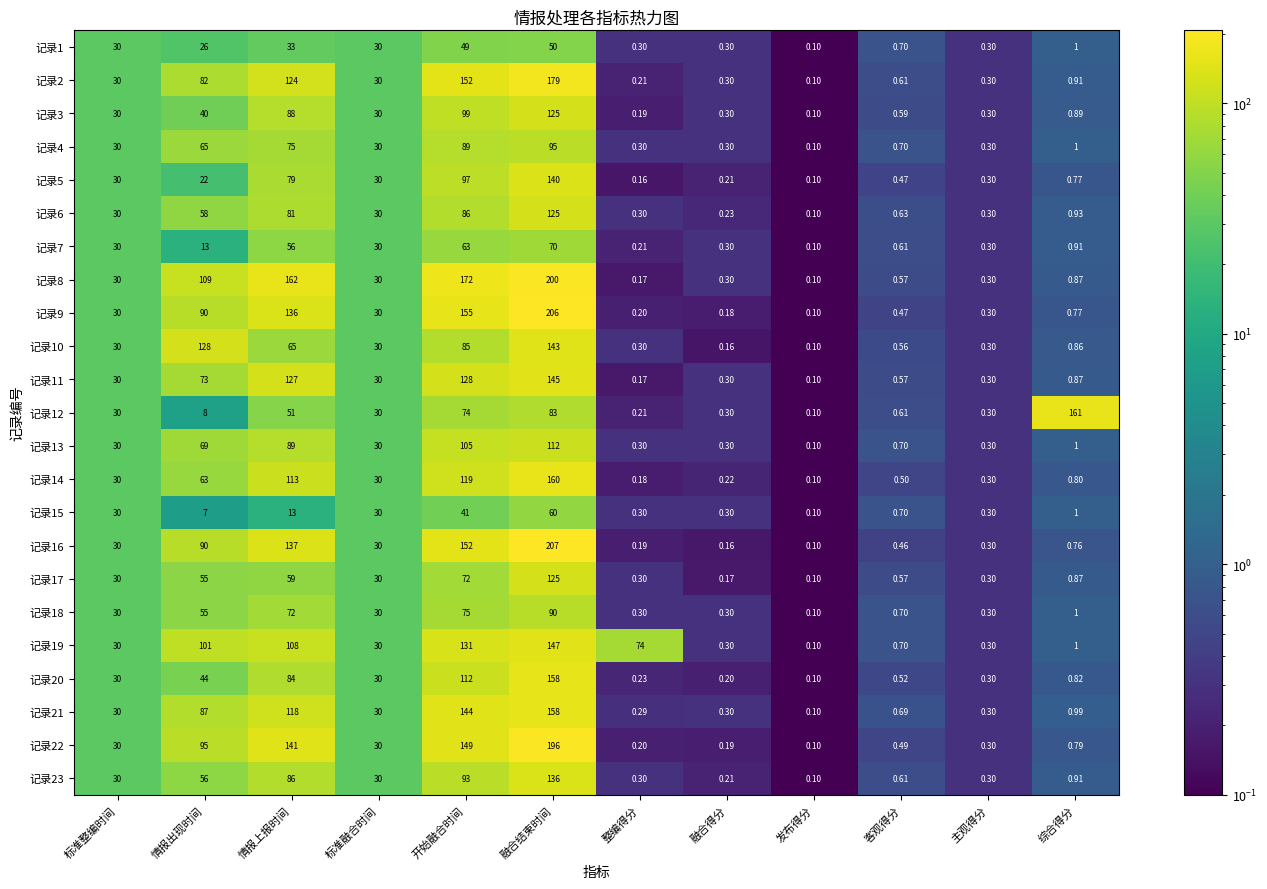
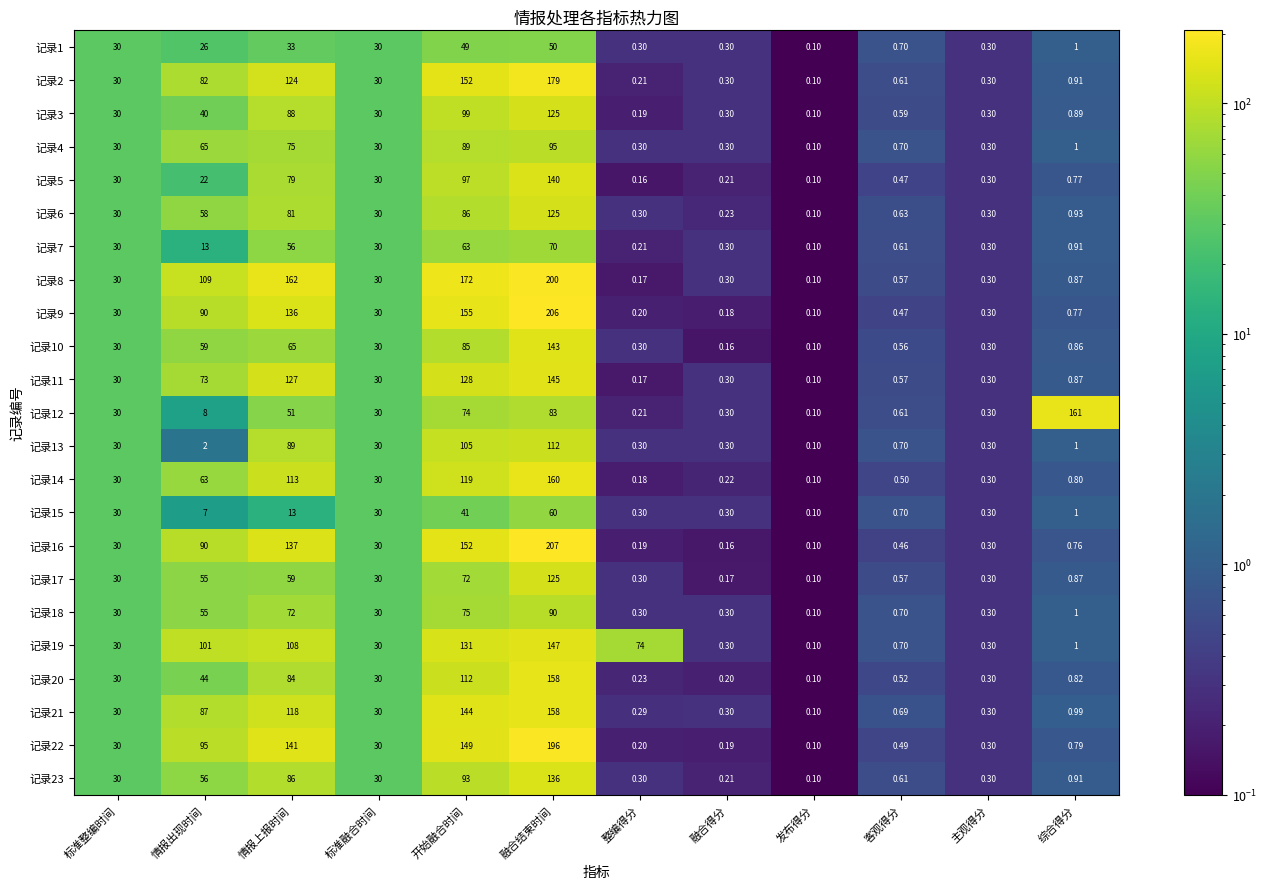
记录10, 情报出现时间: 128 -> 59
记录13, 情报出现时间: 69 -> 2
